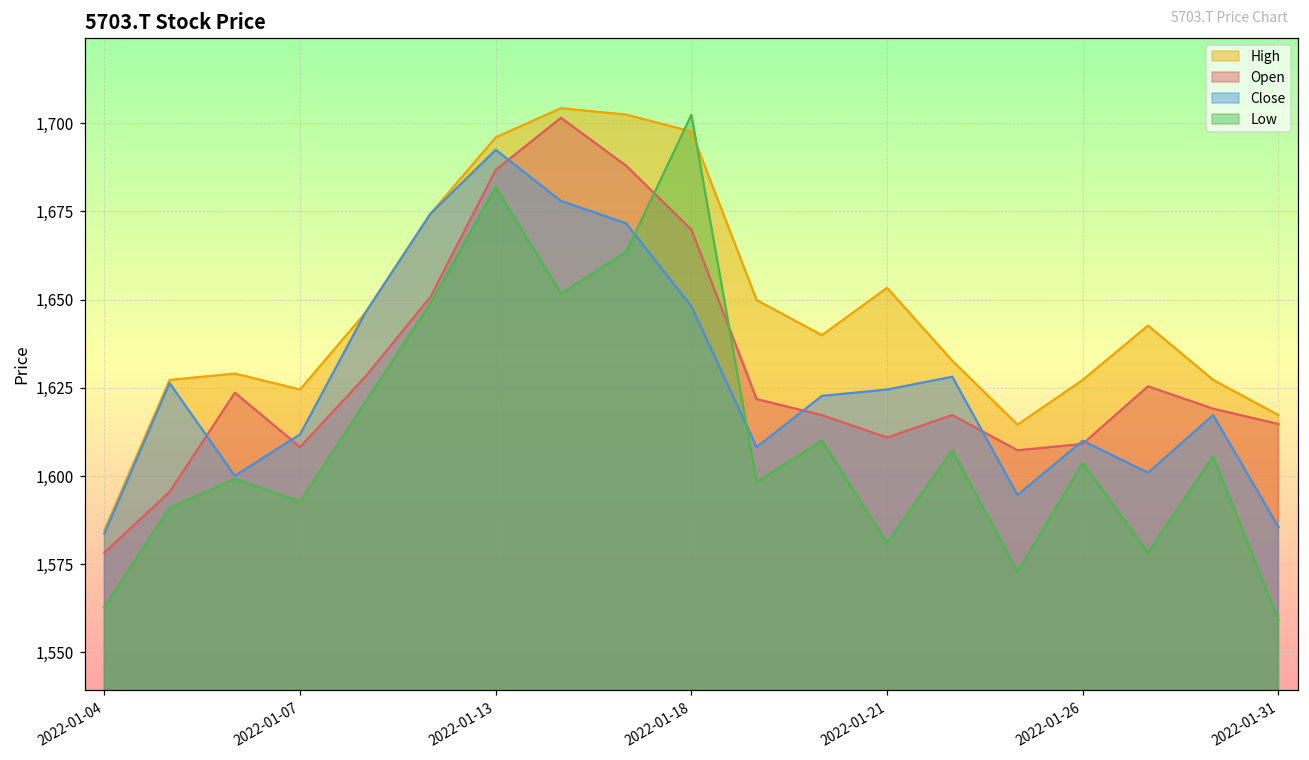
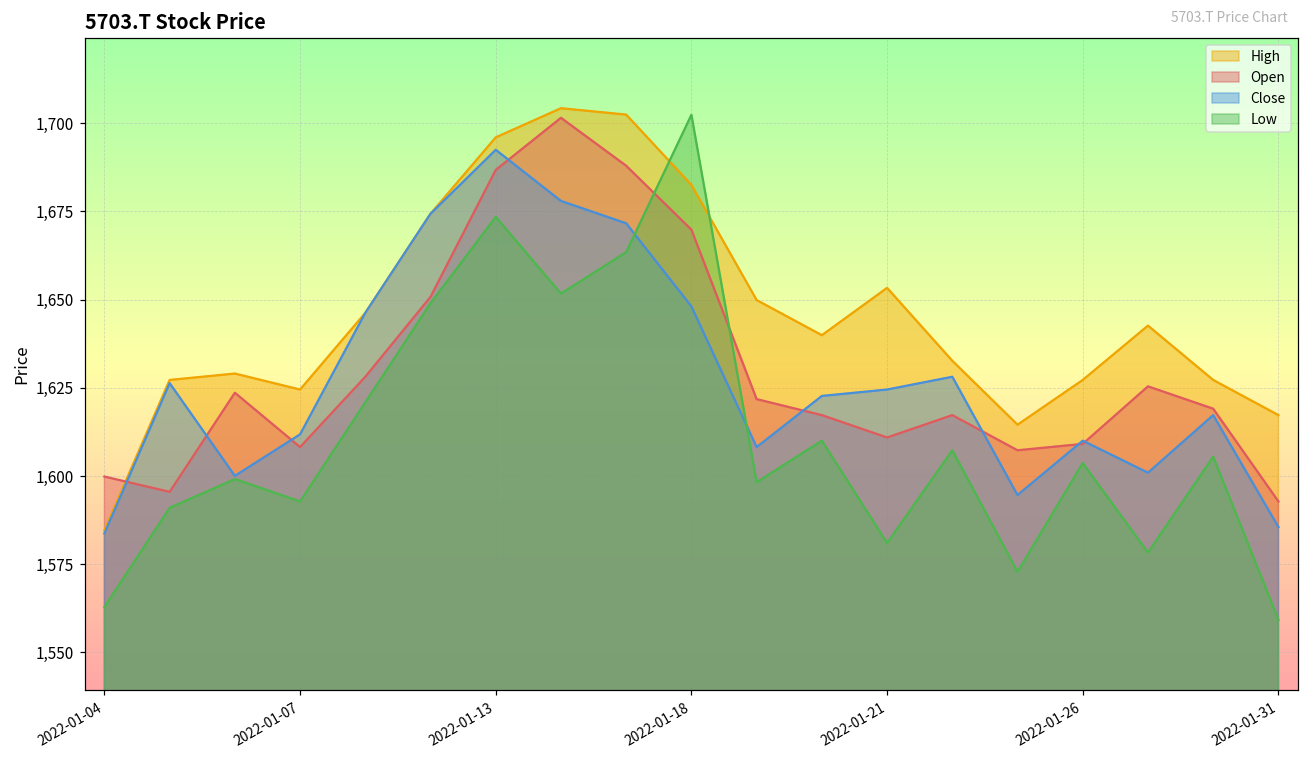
Open, 2022-01-04: 1,578 -> 1,600
Low, 2022-01-13: 1,682 -> 1,673
High, 2022-01-18: 1,698 -> 1,682
Open, 2022-01-31: 1,615 -> 1,593
